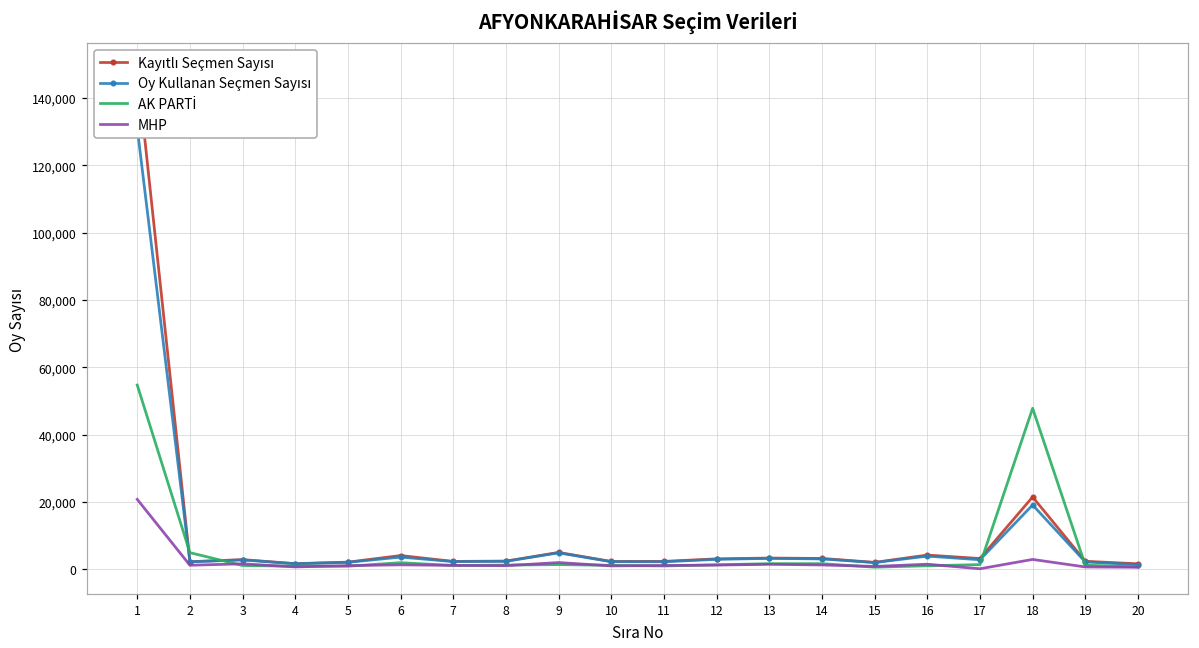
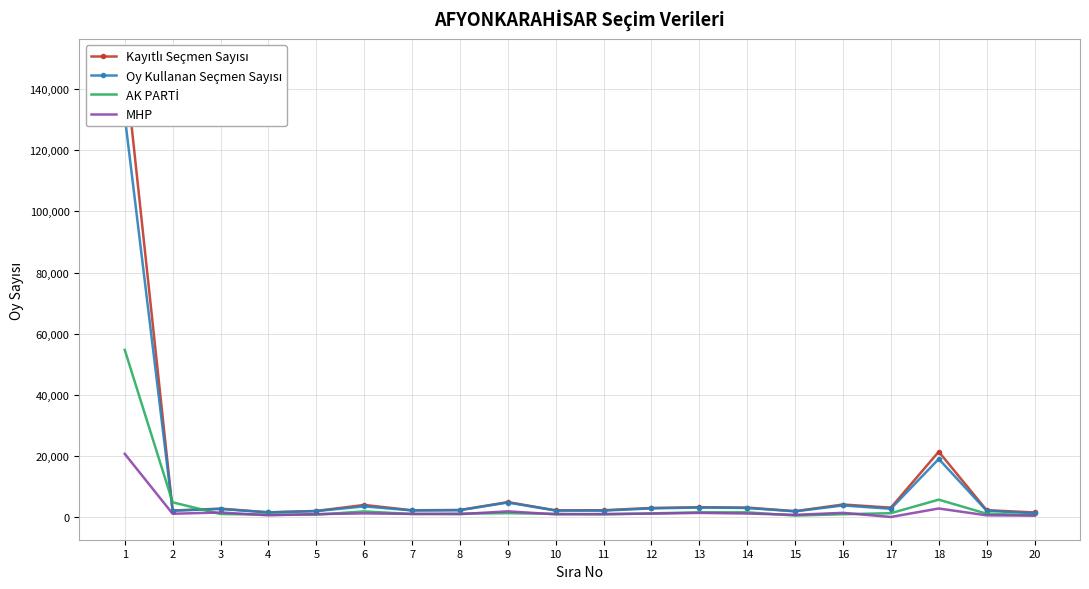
AK PARTİ, 18: 48,000 -> 6,000
